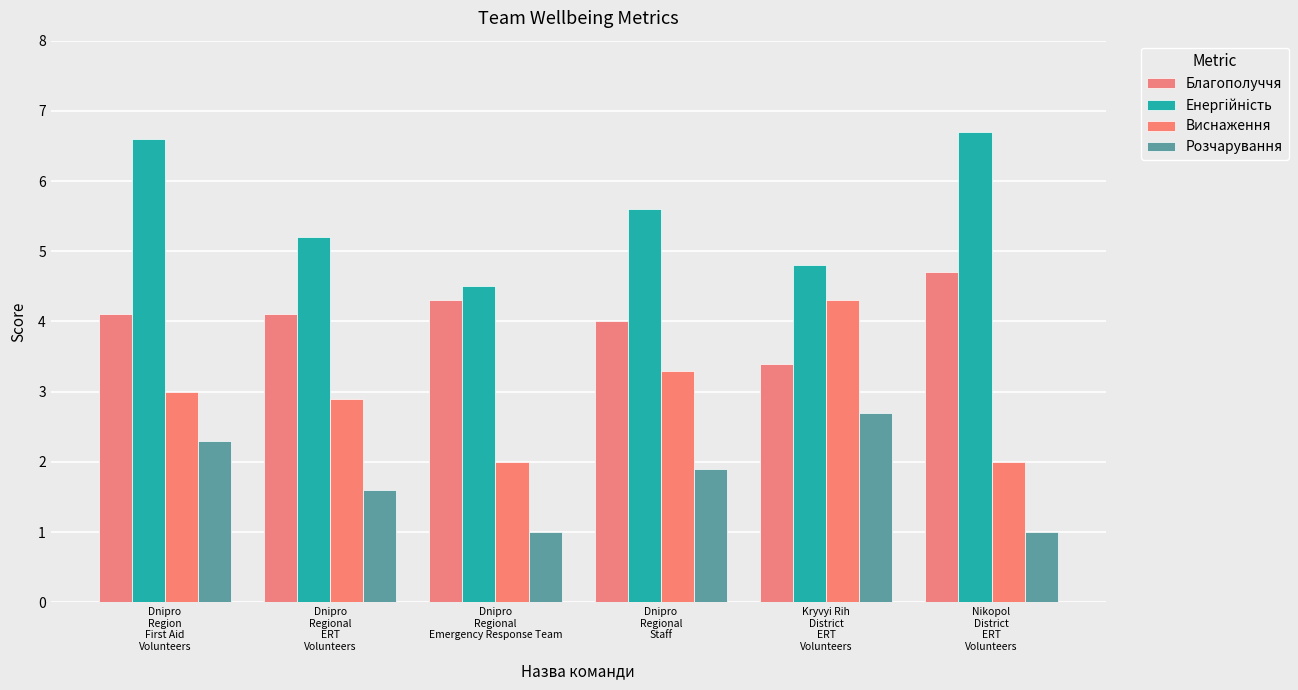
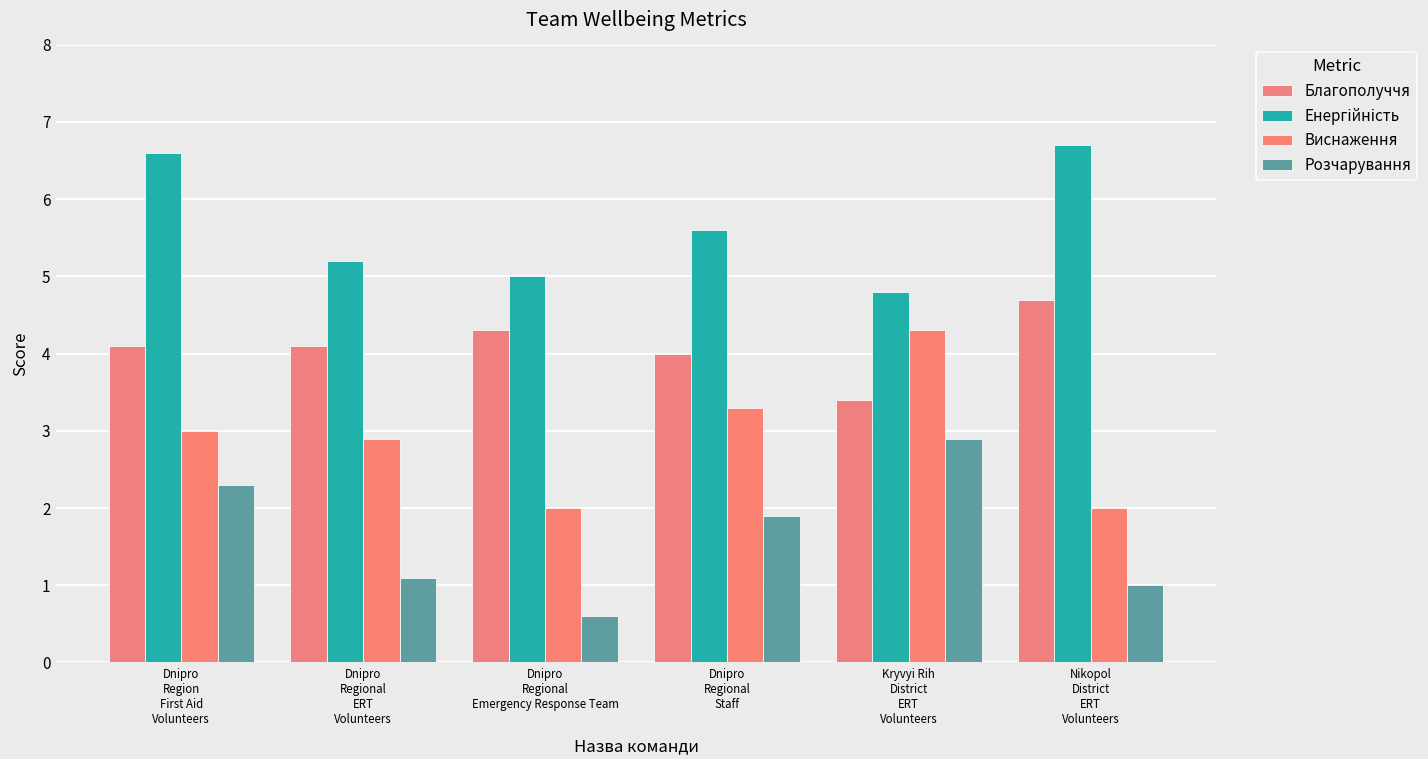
Розчарування, Dnipro Regional ERT Volunteers: 1.6 -> 1.1
Енергійність, Dnipro Regional Emergency Response Team: 4.5 -> 5.0
Розчарування, Dnipro Regional Emergency Response Team: 1.0 -> 0.6
Розчарування, Kryvyi Rih District ERT Volunteers: 2.7 -> 2.9
